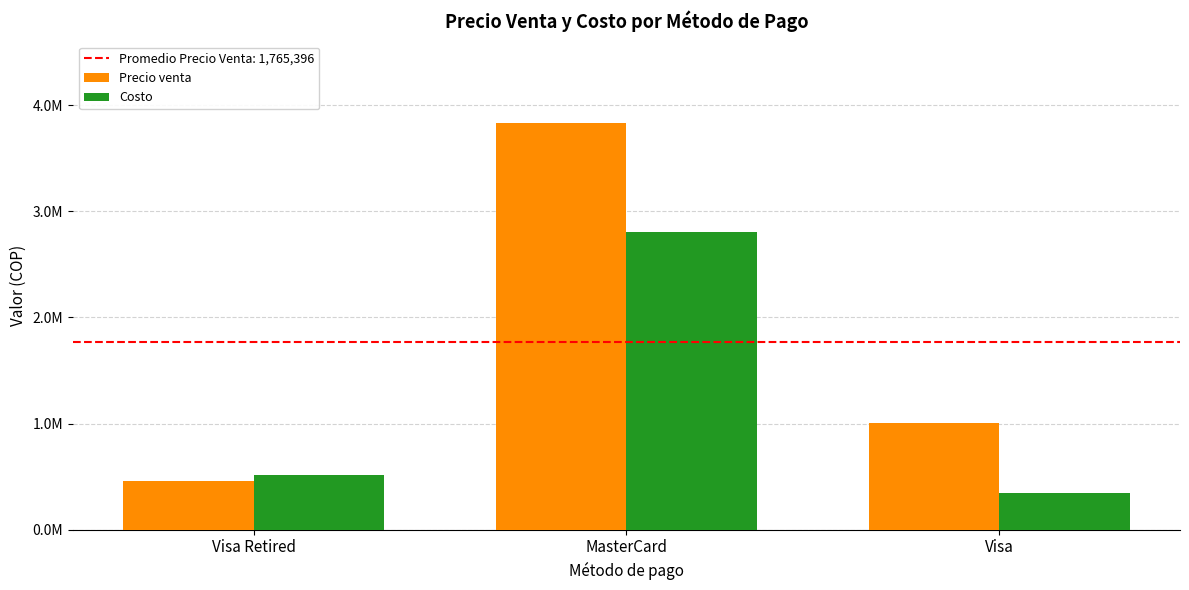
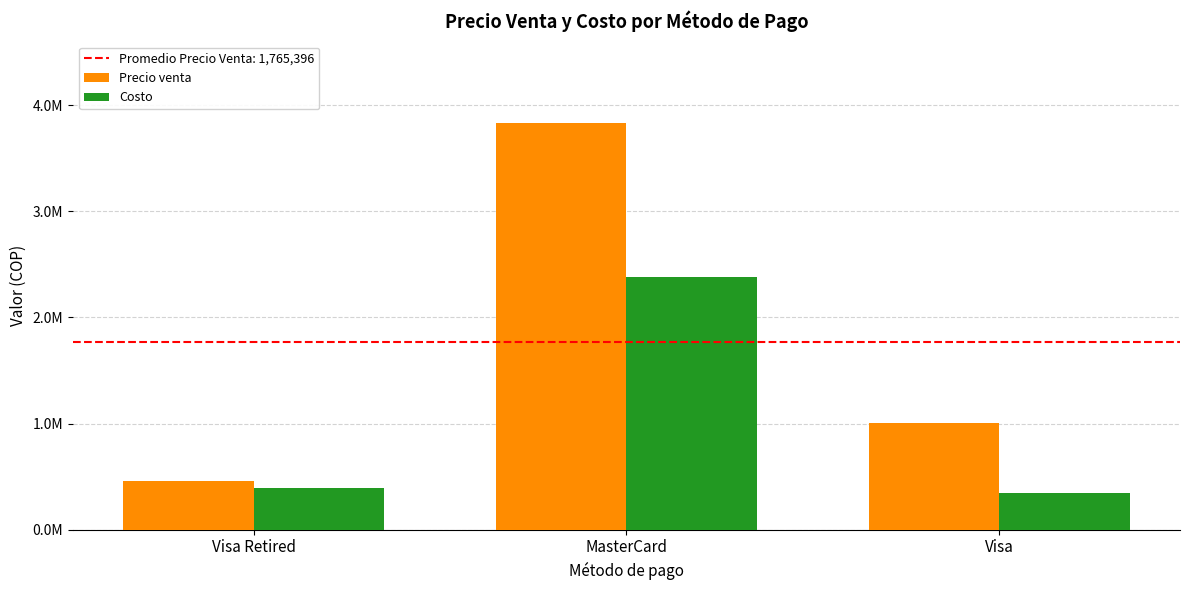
Costo, Visa Retired: 520000 -> 400000
Costo, MasterCard: 2810000 -> 2380000
